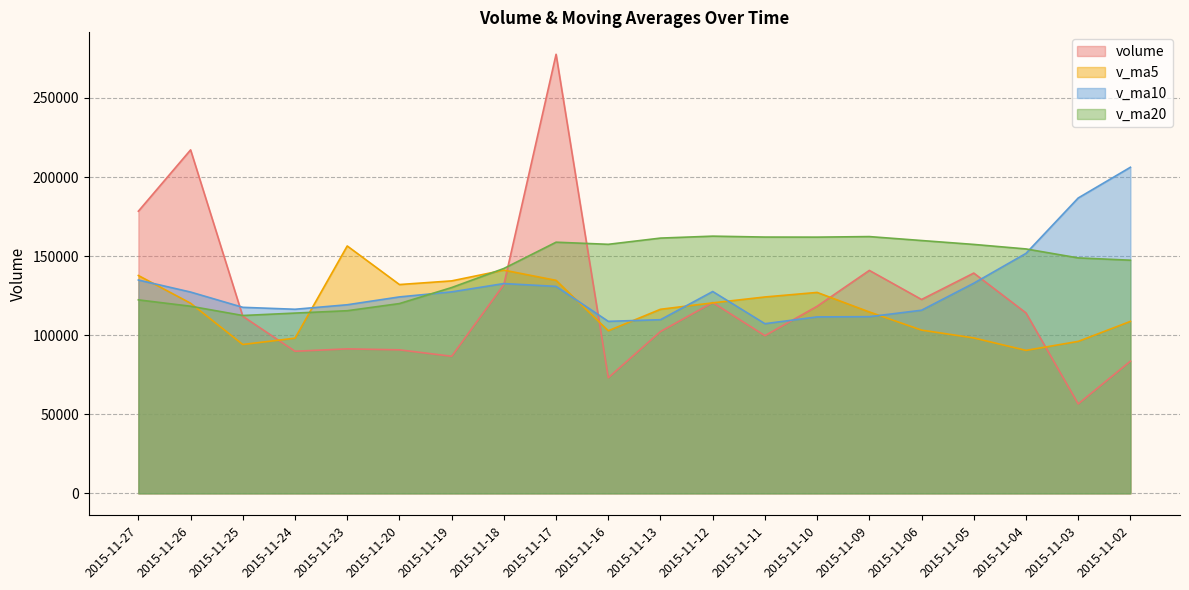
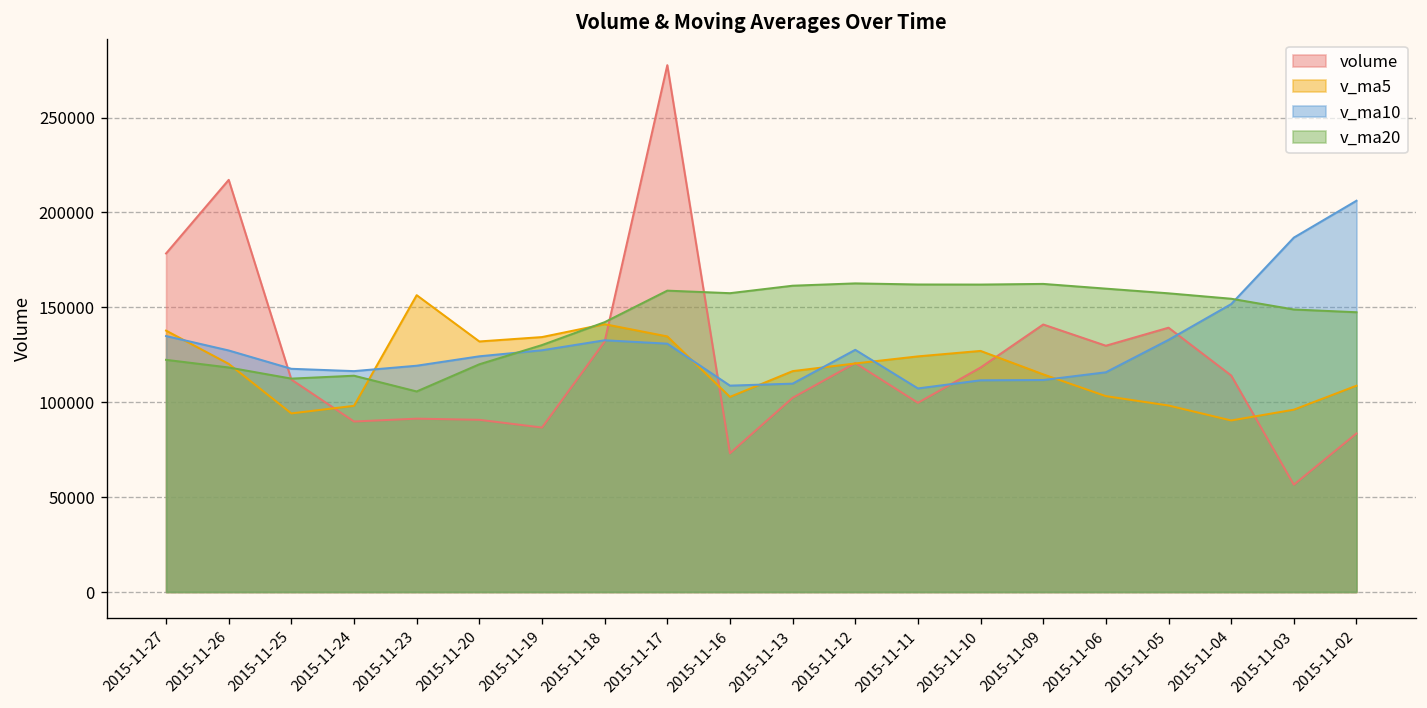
v_ma20, 2015-11-23: 115000 -> 106000
volume, 2015-11-06: 123000 -> 130000
